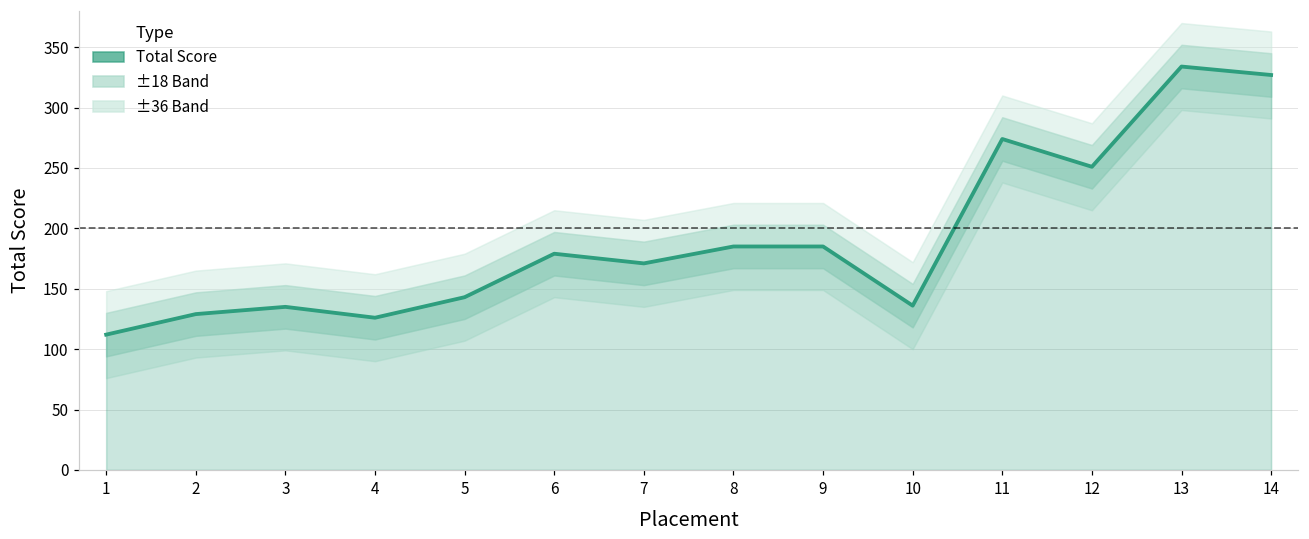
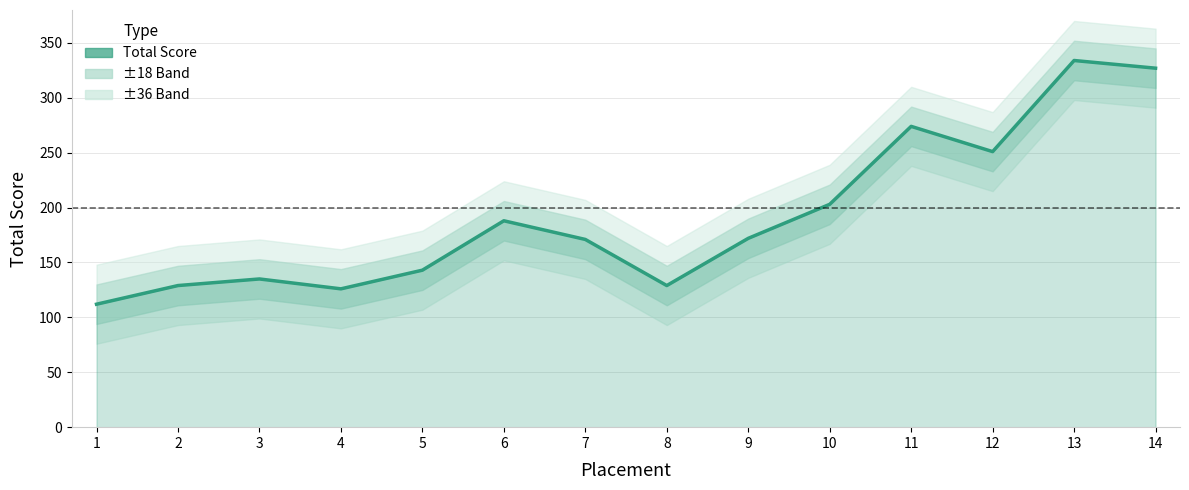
Total Score, 6: 179 -> 188
Total Score, 8: 185 -> 129
Total Score, 9: 185 -> 172
Total Score, 10: 136 -> 203
